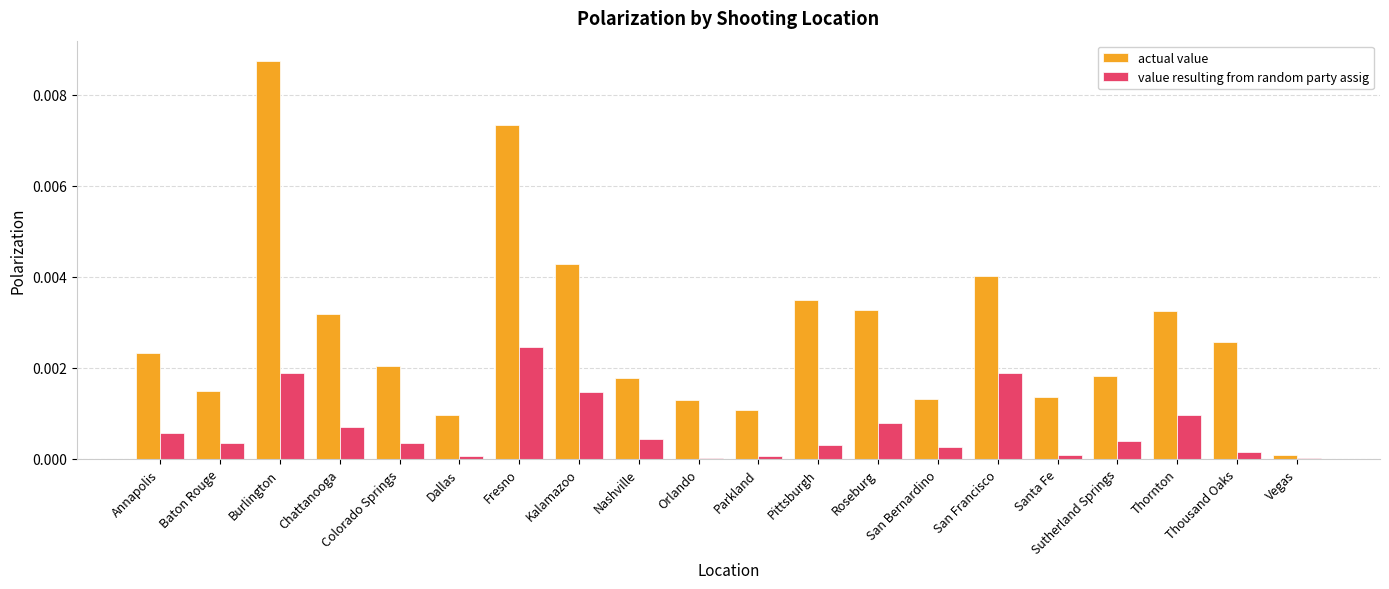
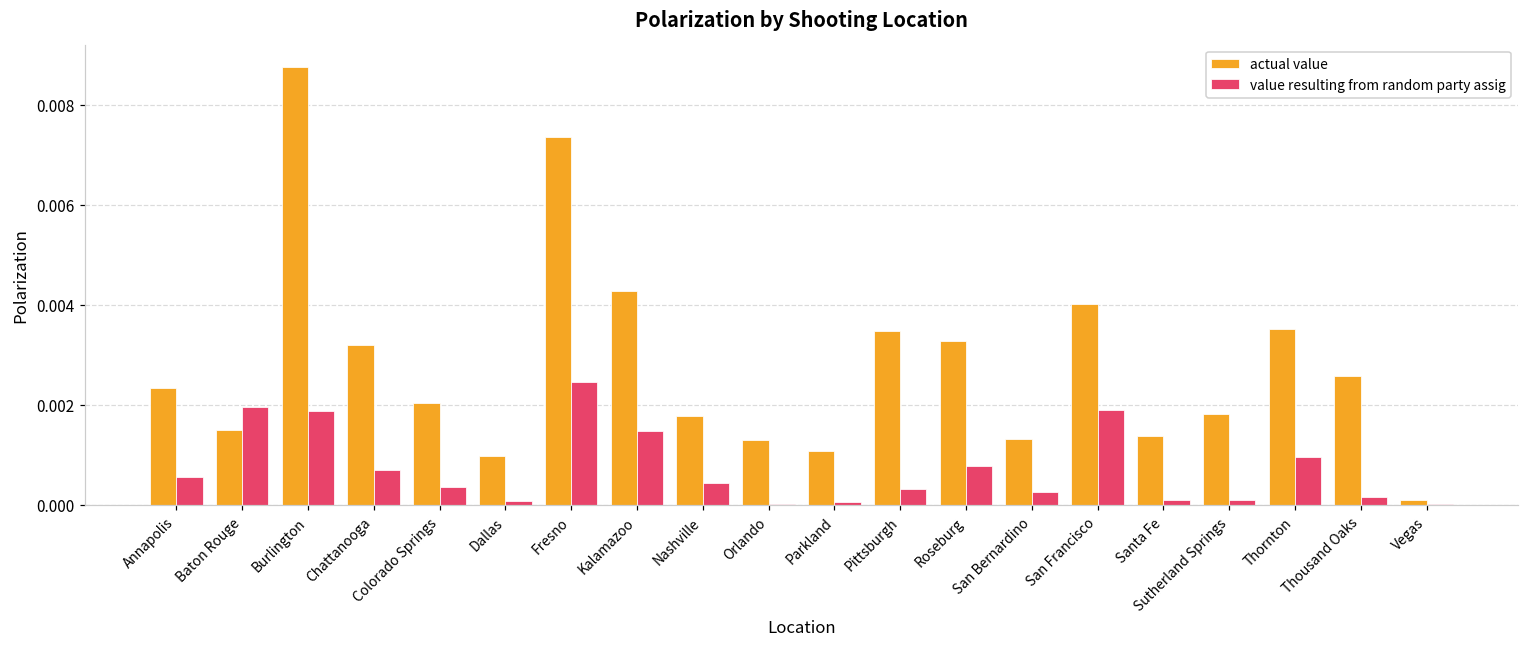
value resulting from random party assig, Baton Rouge: 0.0003 -> 0.0019
value resulting from random party assig, Sutherland Springs: 0.0004 -> 0.0001
actual value, Thornton: 0.0032 -> 0.0035
